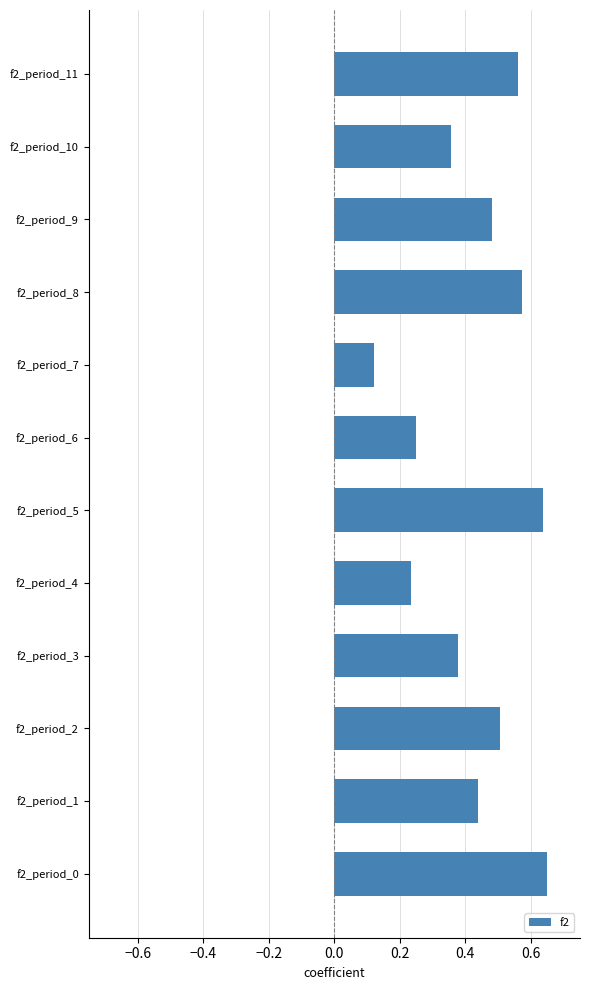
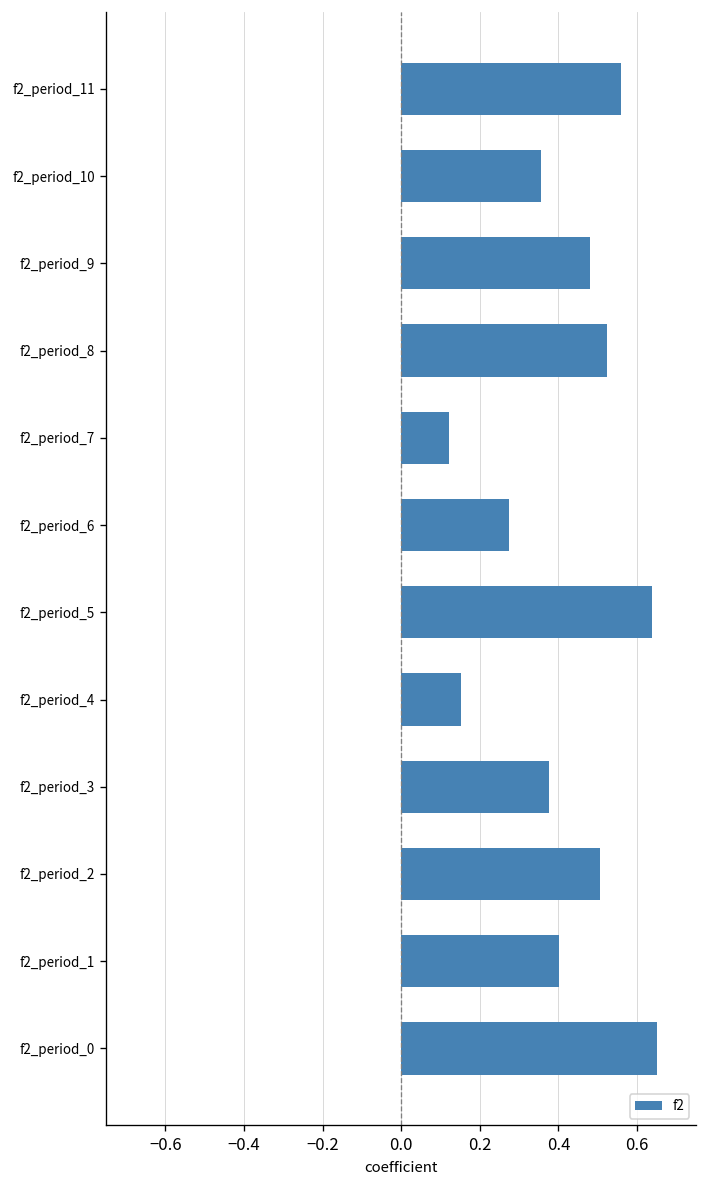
f2_period_8: 0.57 -> 0.52
f2_period_6: 0.25 -> 0.28
f2_period_4: 0.23 -> 0.15
f2_period_1: 0.44 -> 0.40
